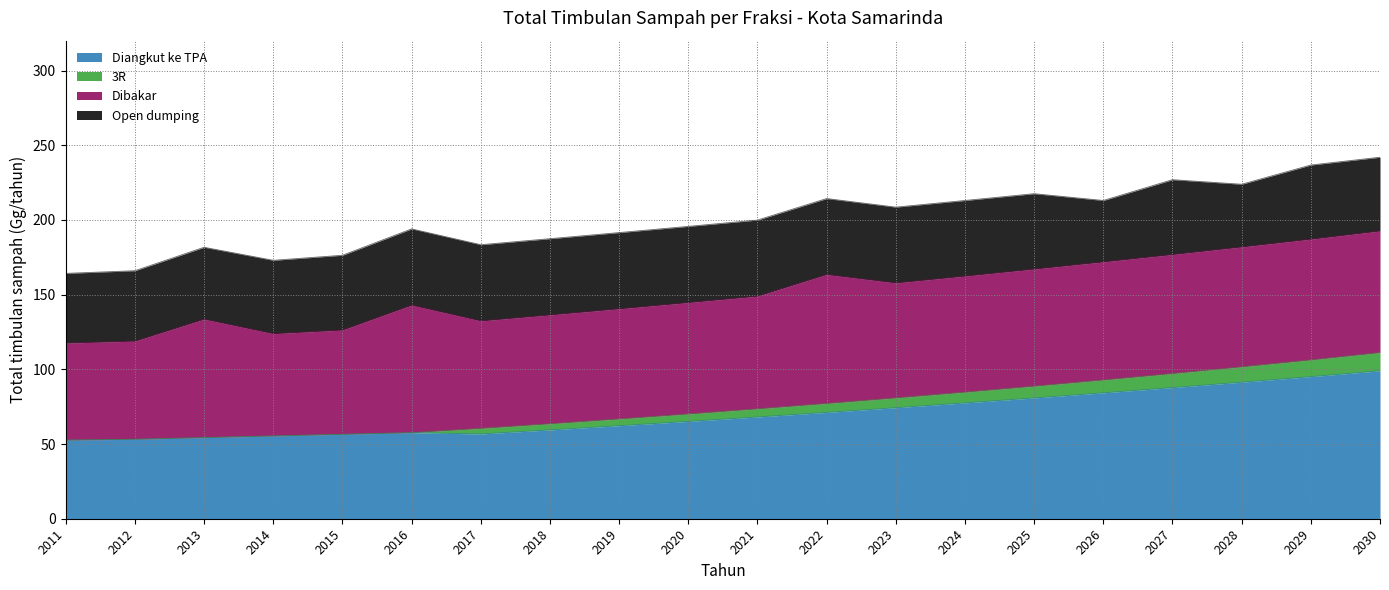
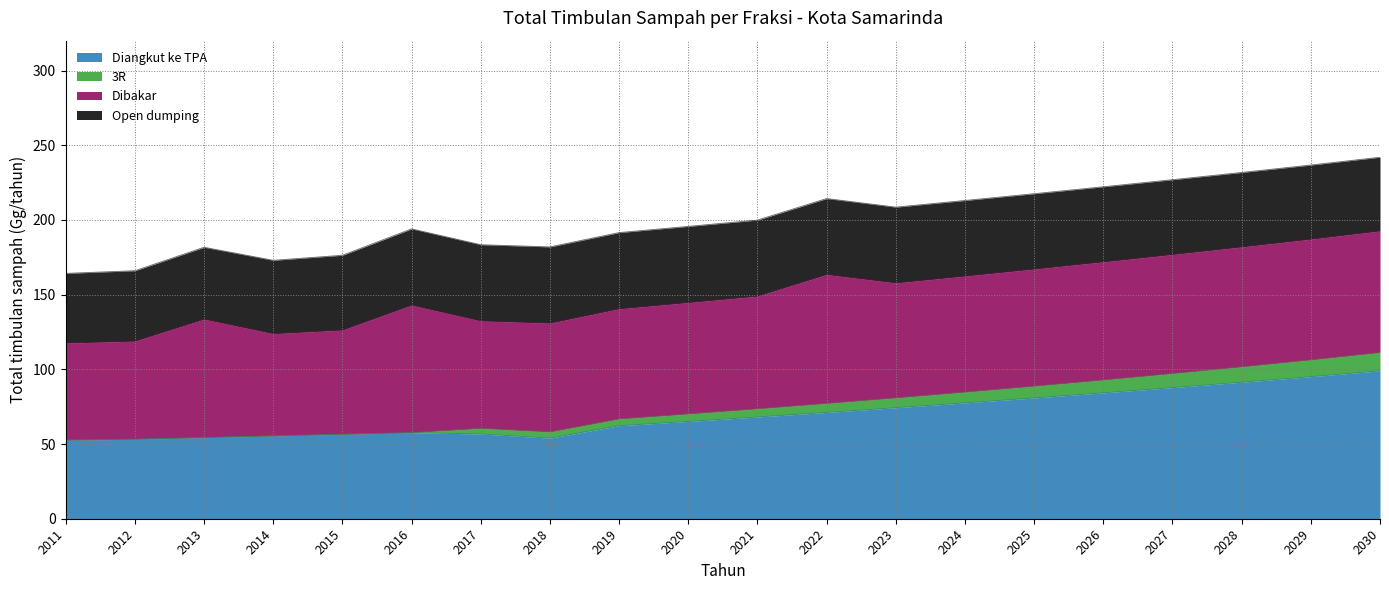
Diangkut ke TPA, 2018: 59 -> 54
Open dumping, 2026: 41 -> 50
Open dumping, 2028: 42 -> 50
